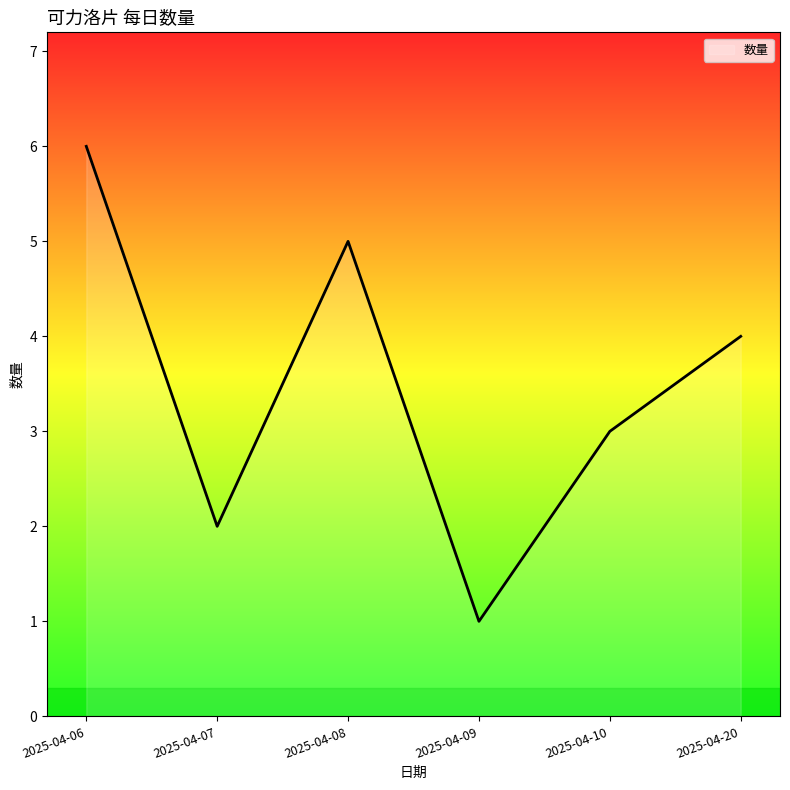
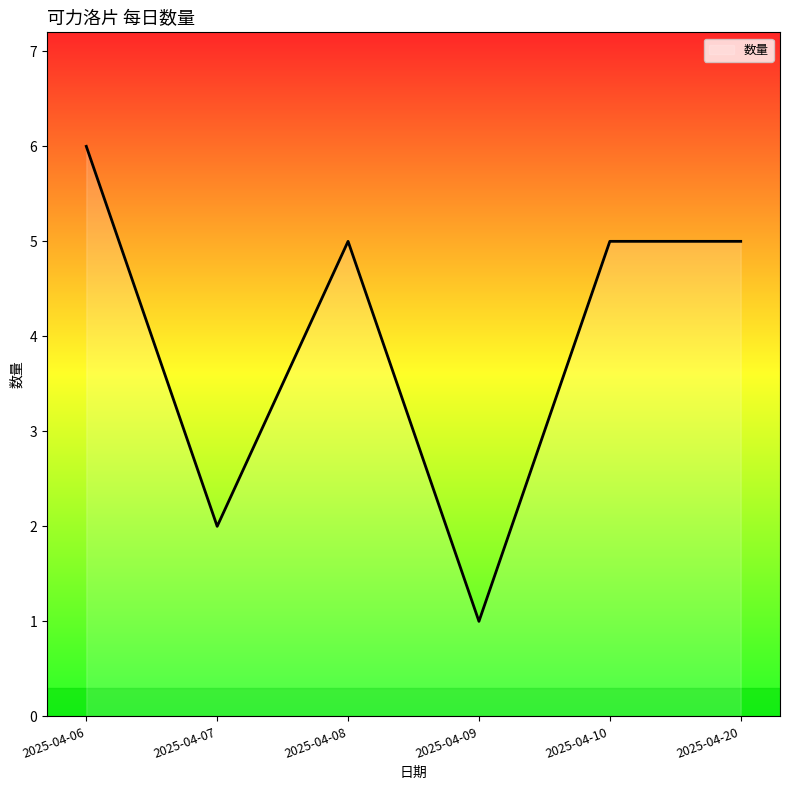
2025-04-10: 3 -> 5
2025-04-20: 4 -> 5
